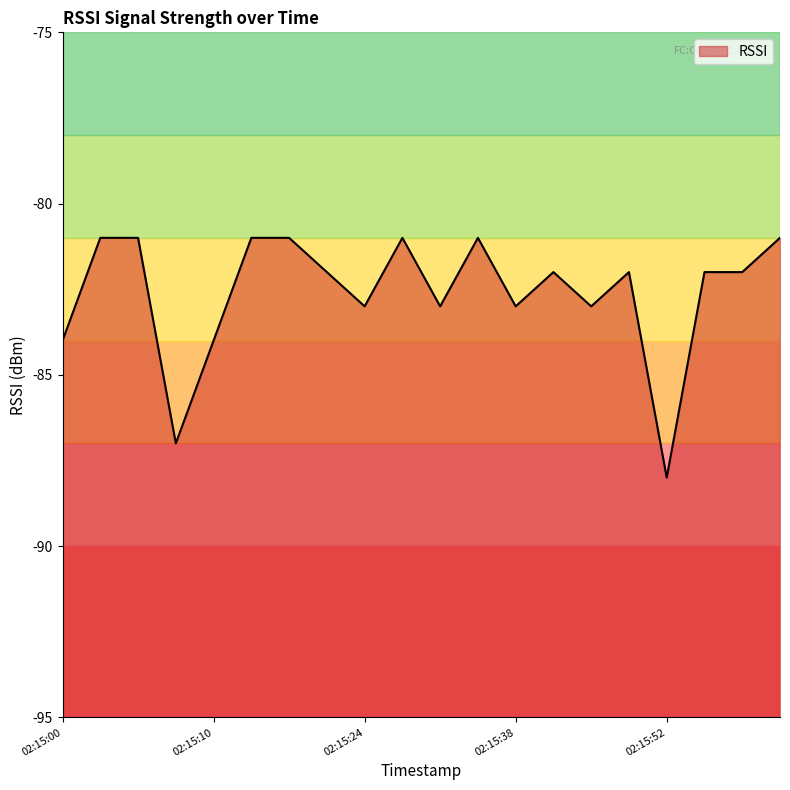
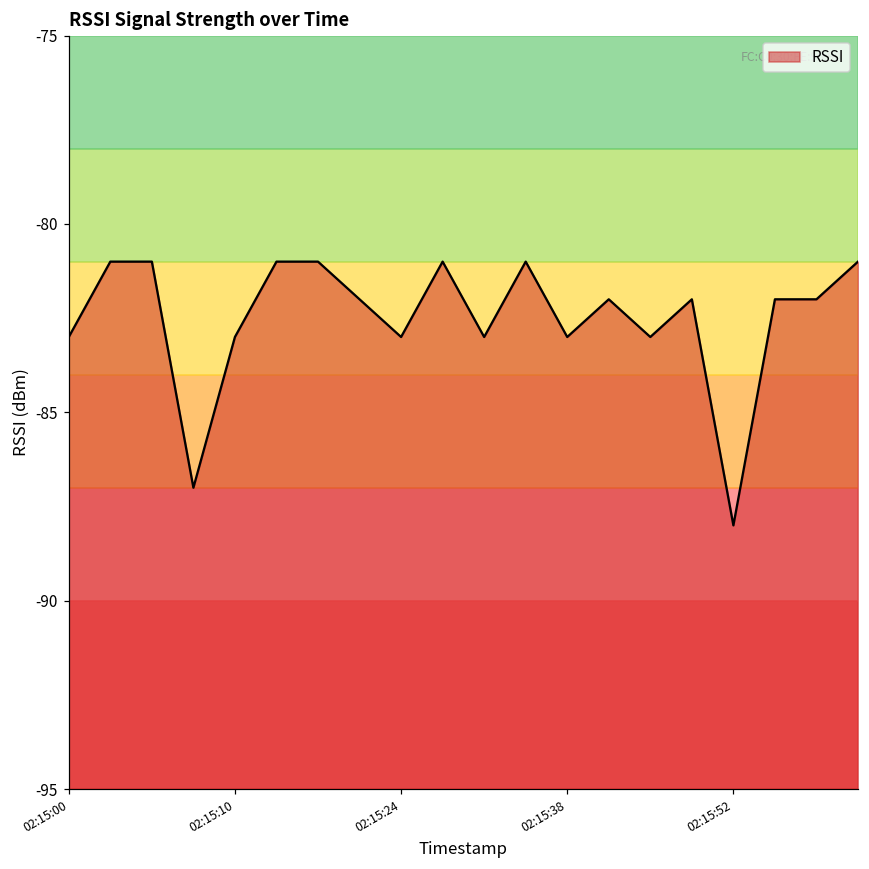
02:15:00: -84 -> -83
02:15:10: -84 -> -83
